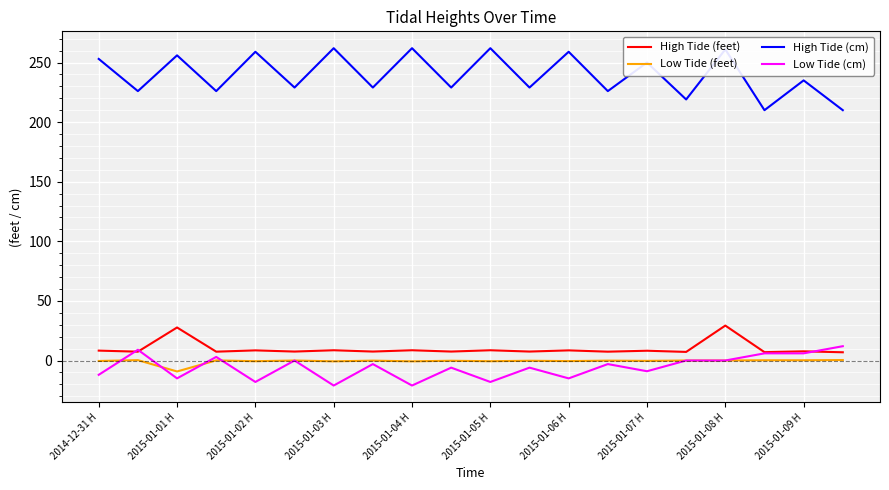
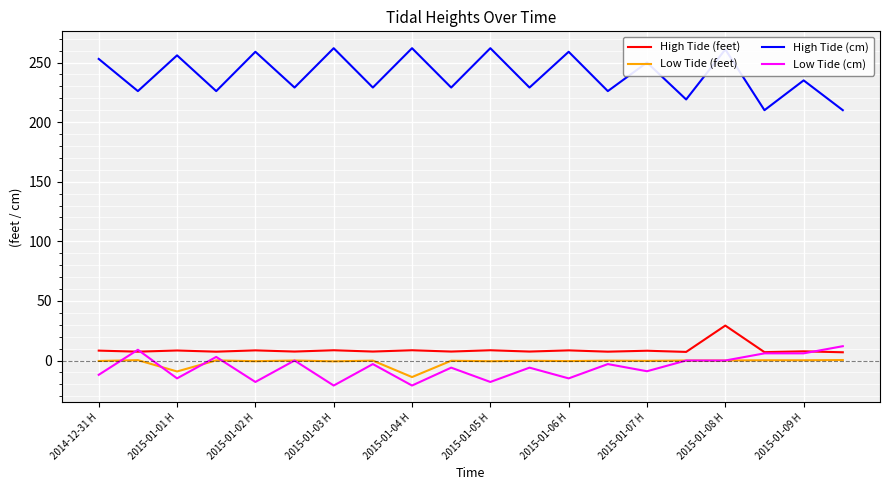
High Tide (feet), 2015-01-01 H: 28 -> 8
Low Tide (feet), 2015-01-04 H: -1 -> -14
